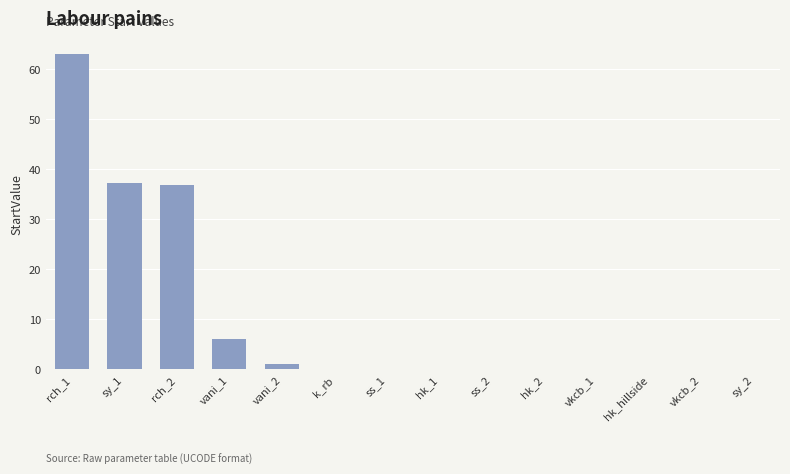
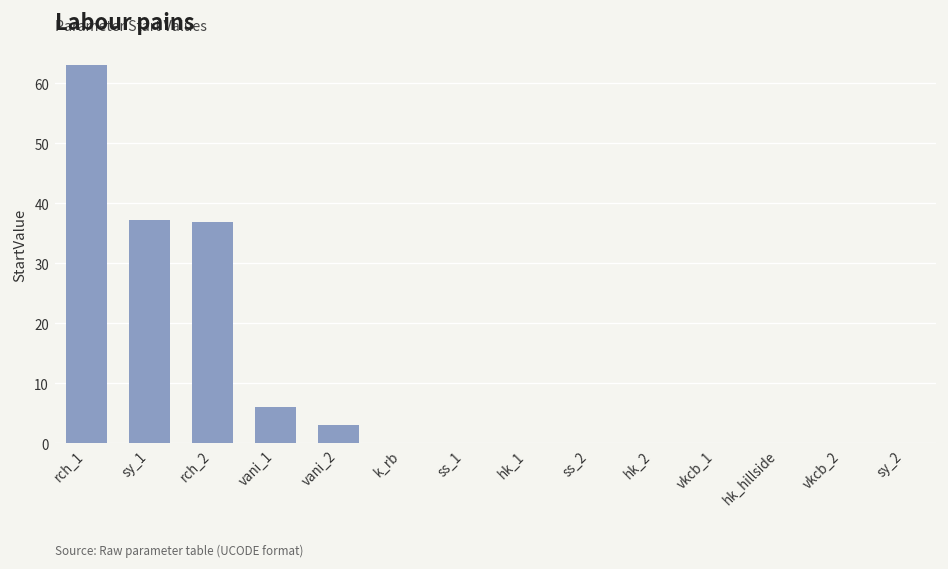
vani_2: 1 -> 3
